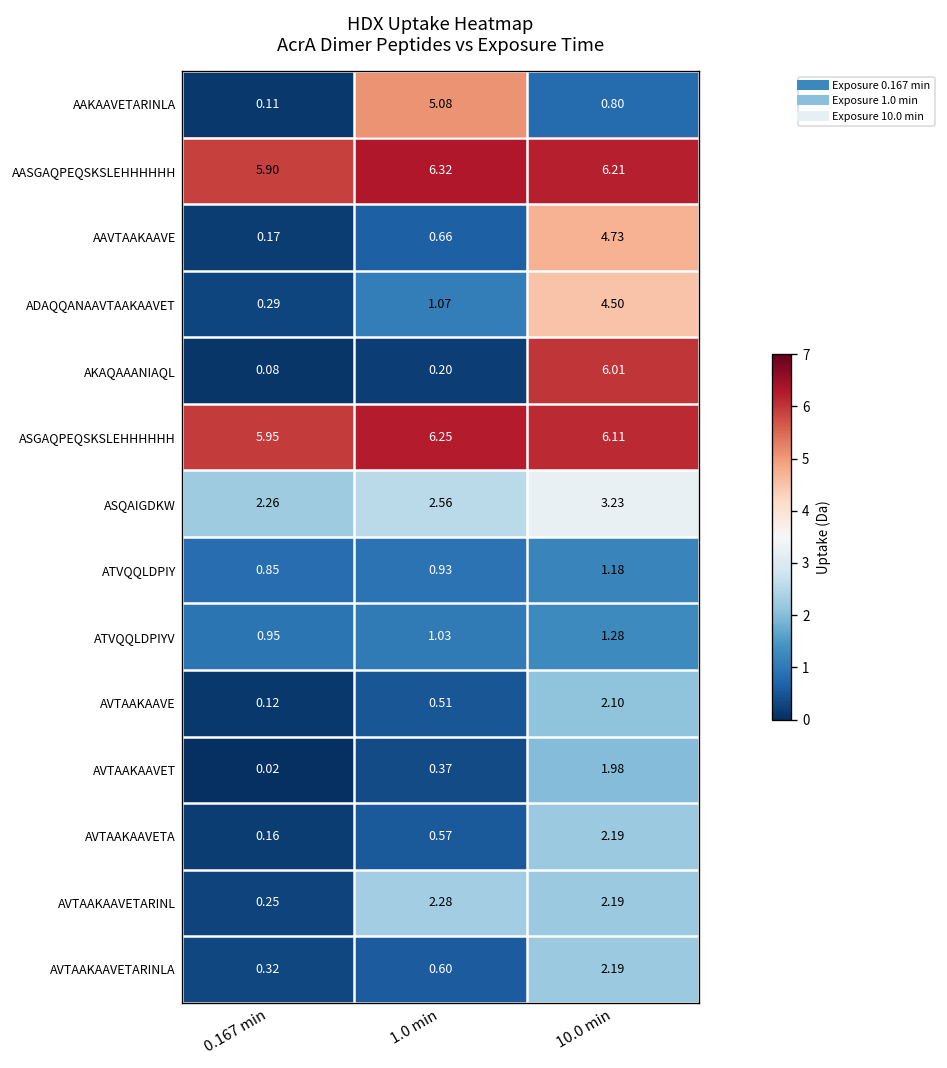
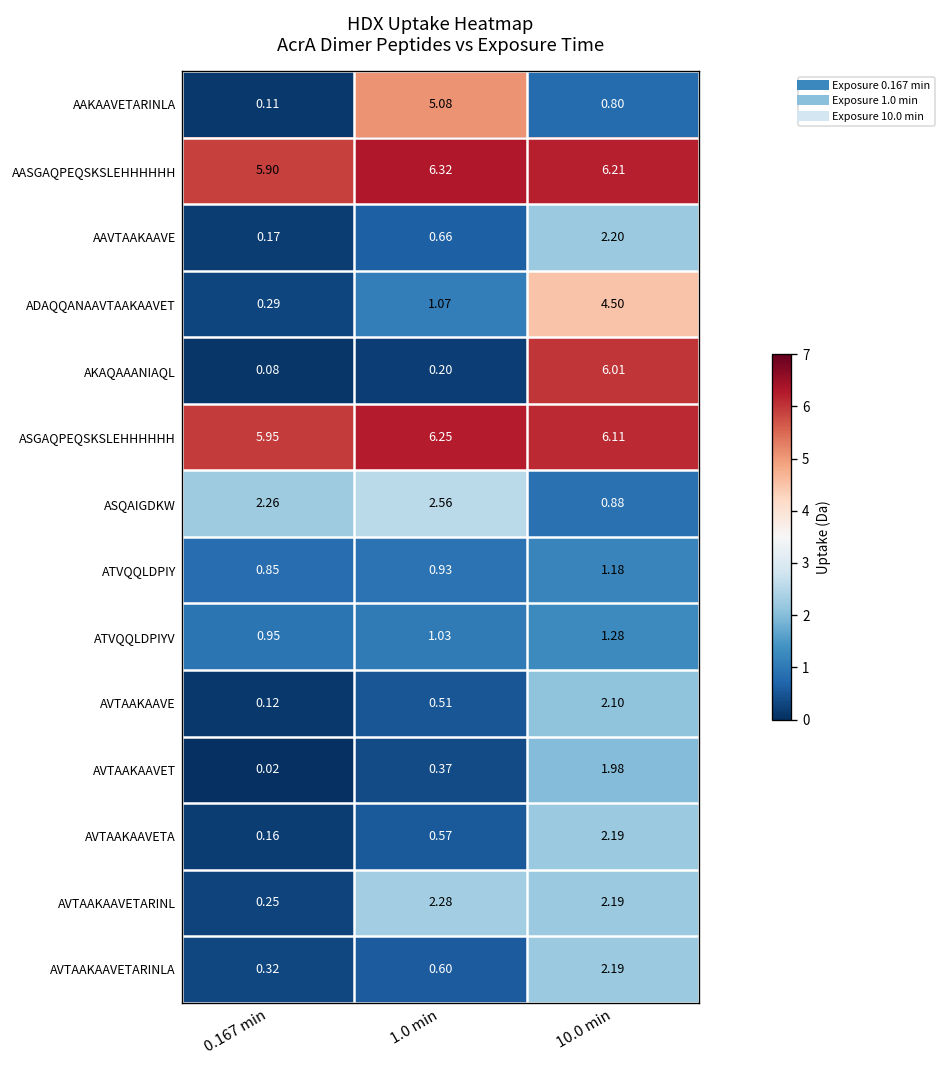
AAVTAAKAAVE, 10.0 min: 4.73 -> 2.20
ASQAIGDKW, 10.0 min: 3.23 -> 0.88
